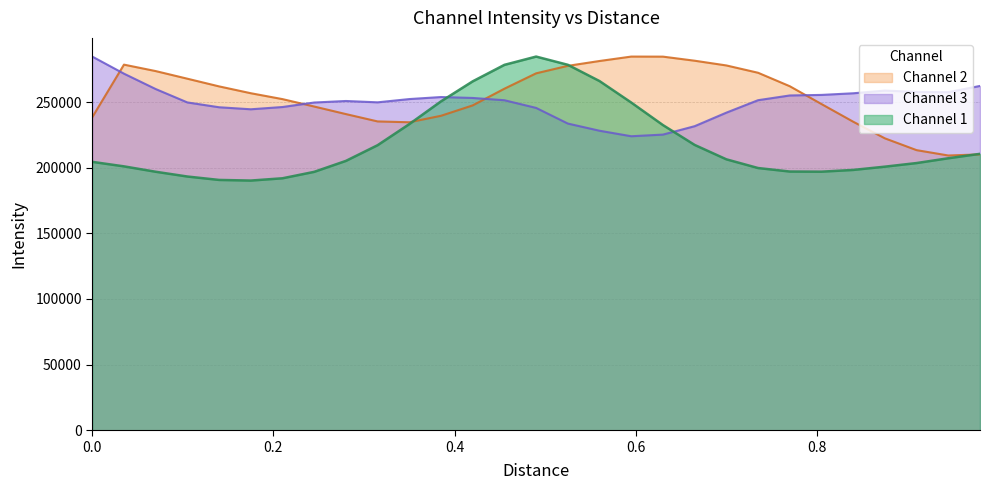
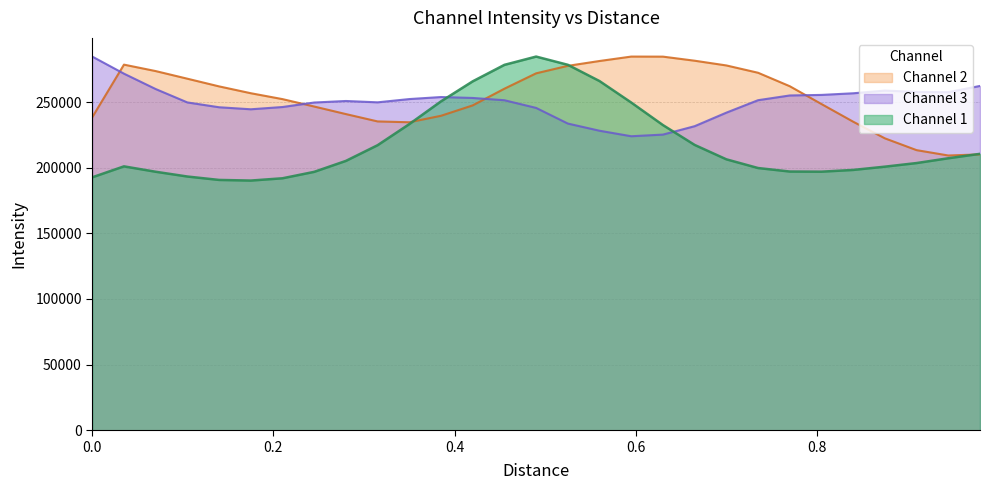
Channel 1, 0.0: 204000 -> 193000
